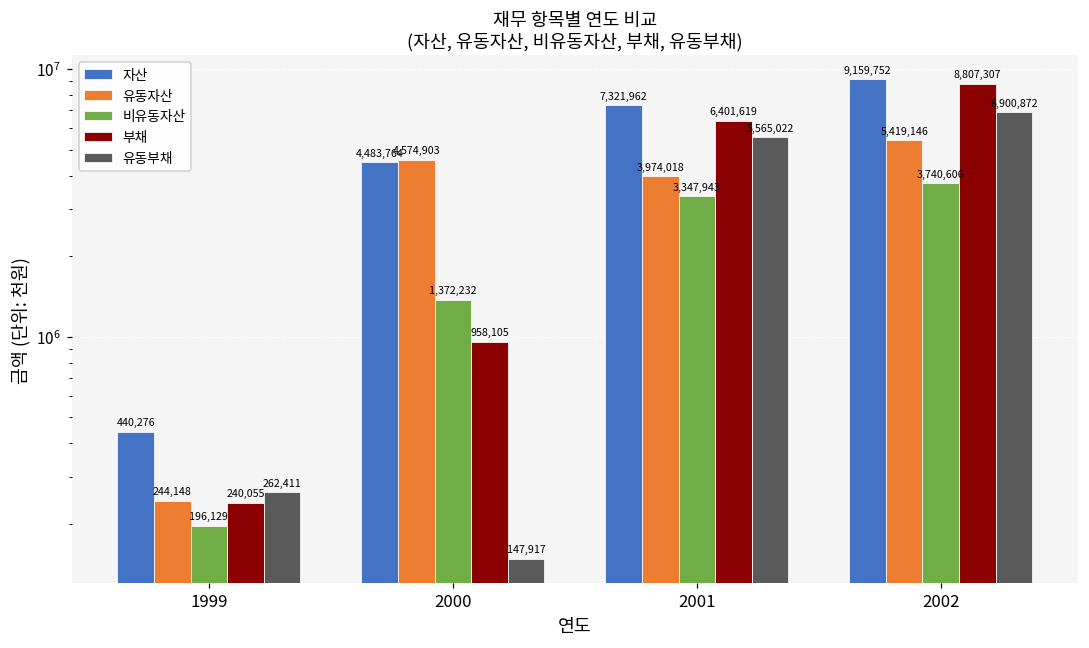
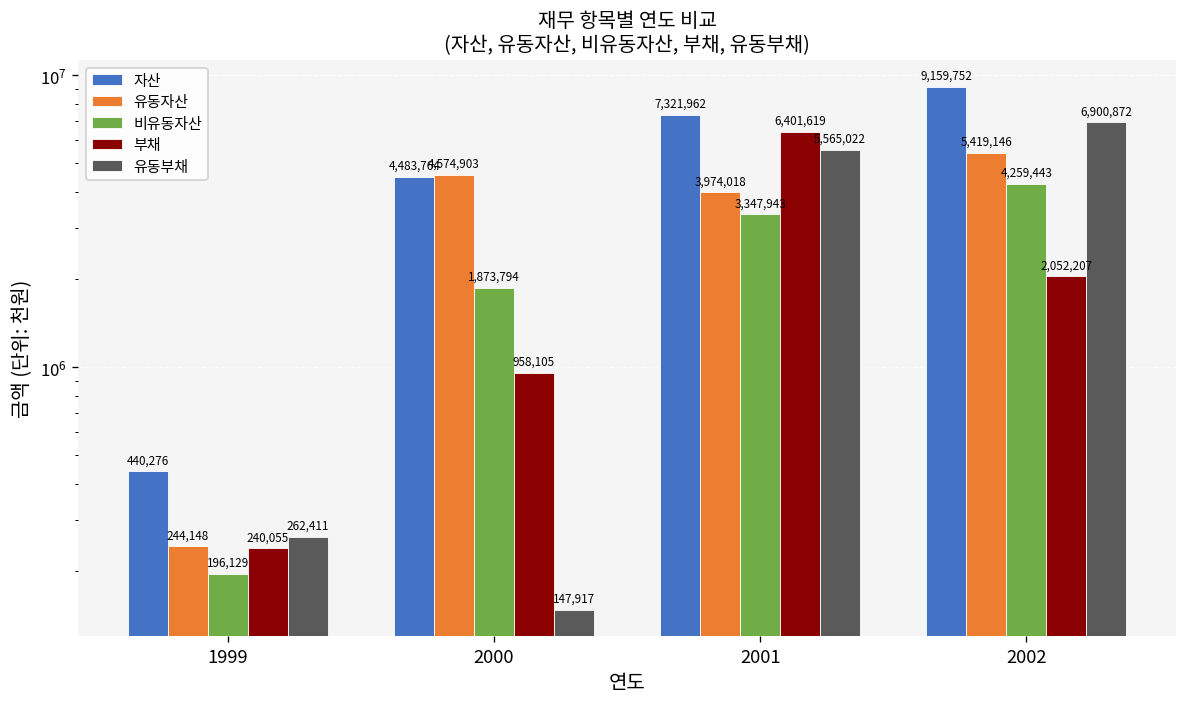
비유동자산, 2000: 1,372,232 -> 1,873,794
비유동자산, 2002: 3,740,606 -> 4,259,443
부채, 2002: 8,807,307 -> 2,052,207
